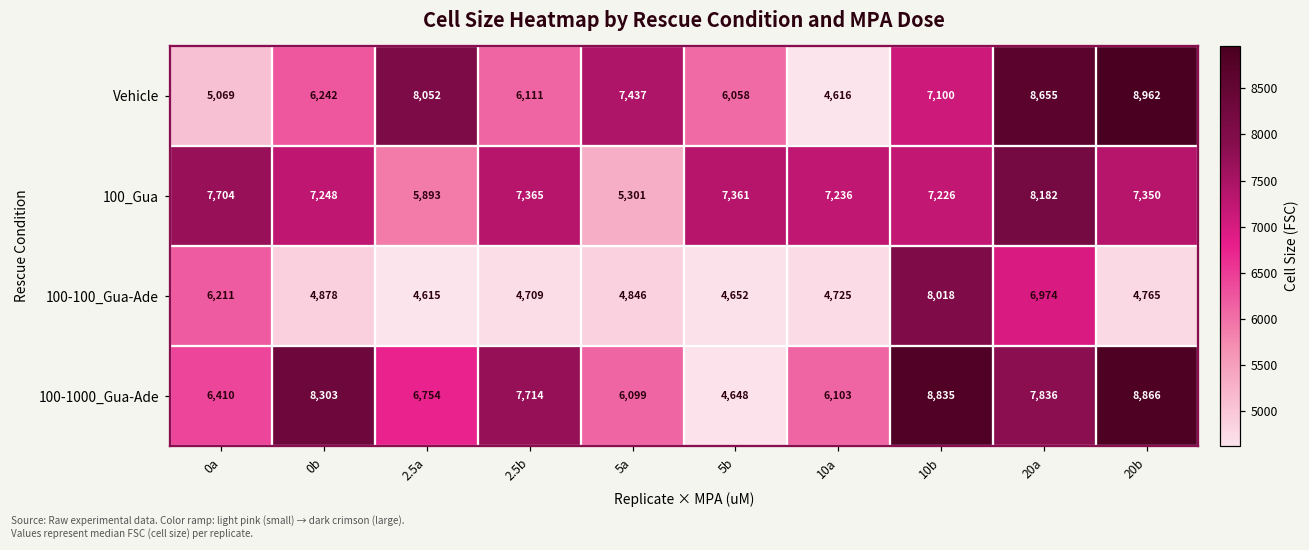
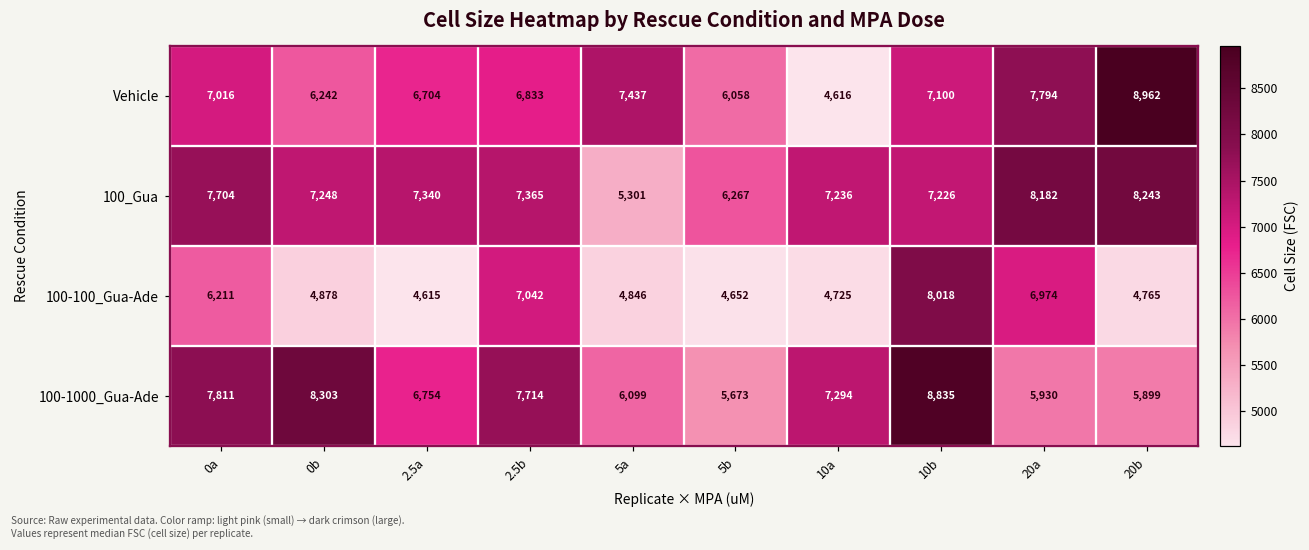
Vehicle, 0a: 5,069 -> 7,016
Vehicle, 2.5a: 8,052 -> 6,704
Vehicle, 2.5b: 6,111 -> 6,833
Vehicle, 20a: 8,655 -> 7,794
100_Gua, 2.5a: 5,893 -> 7,340
100_Gua, 5b: 7,361 -> 6,267
100_Gua, 20b: 7,350 -> 8,243
100-100_Gua-Ade, 2.5b: 4,709 -> 7,042
100-1000_Gua-Ade, 0a: 6,410 -> 7,811
100-1000_Gua-Ade, 5b: 4,648 -> 5,673
100-1000_Gua-Ade, 10a: 6,103 -> 7,294
100-1000_Gua-Ade, 20a: 7,836 -> 5,930
100-1000_Gua-Ade, 20b: 8,866 -> 5,899
